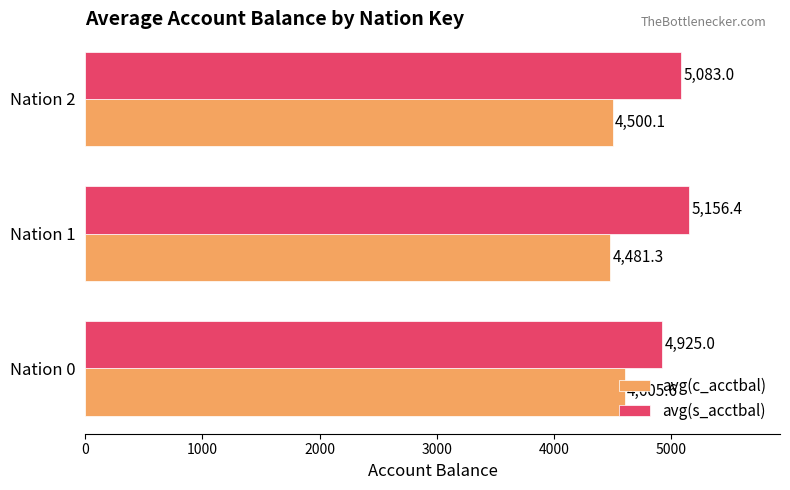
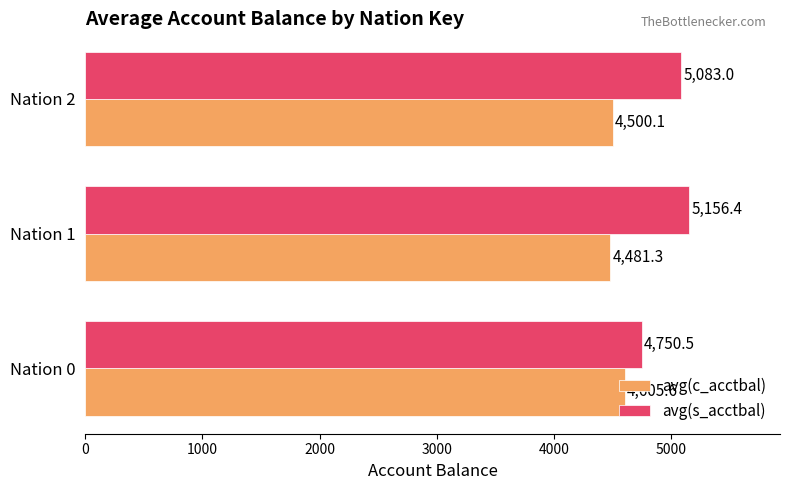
avg(s_acctbal), Nation 0: 4,925.0 -> 4,750.5
